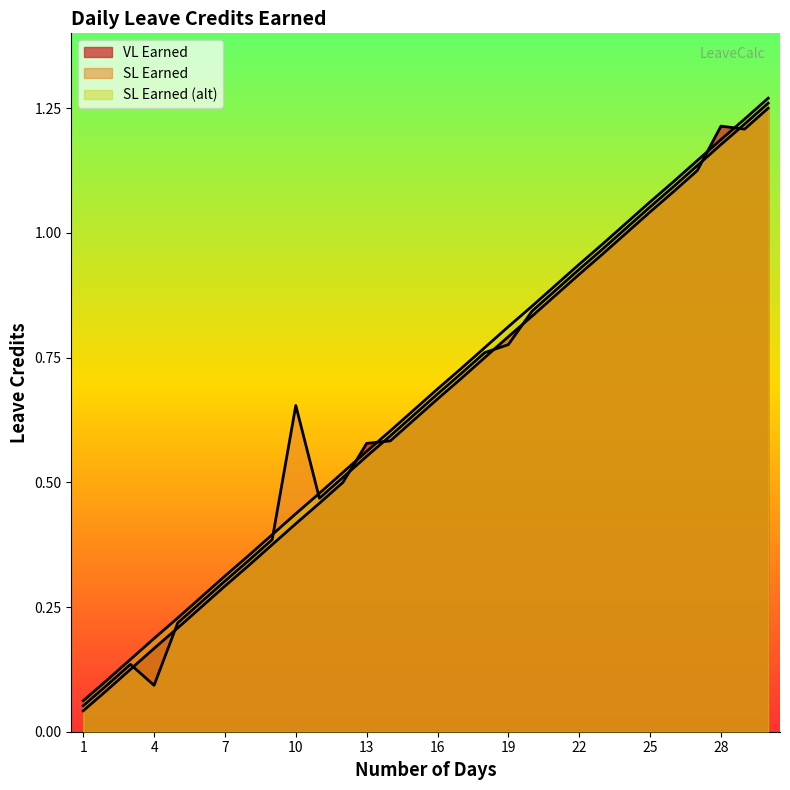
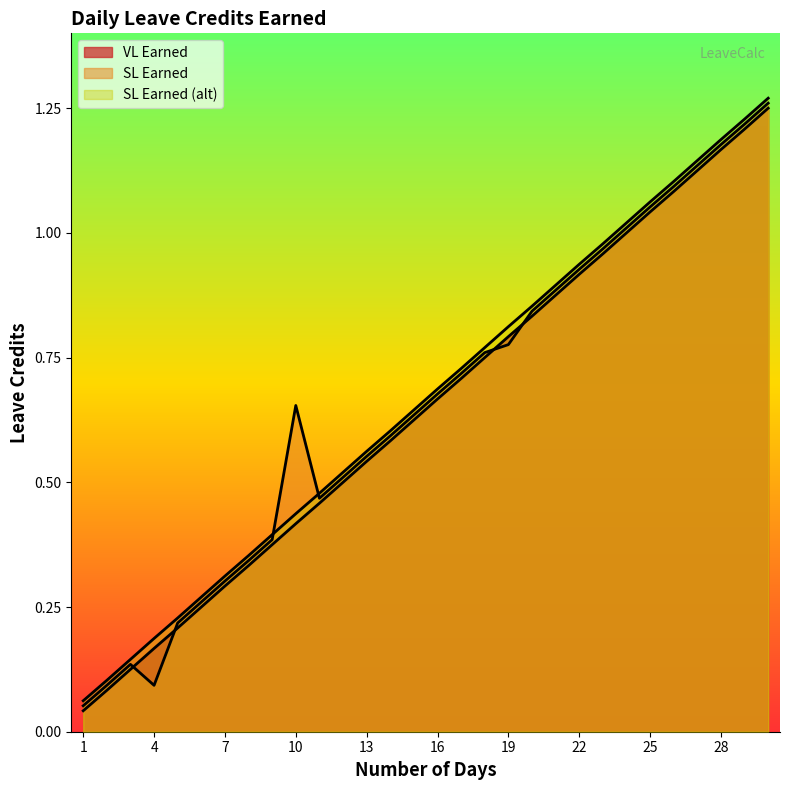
VL Earned, 13: 0.58 -> 0.54
VL Earned, 28: 1.21 -> 1.17
